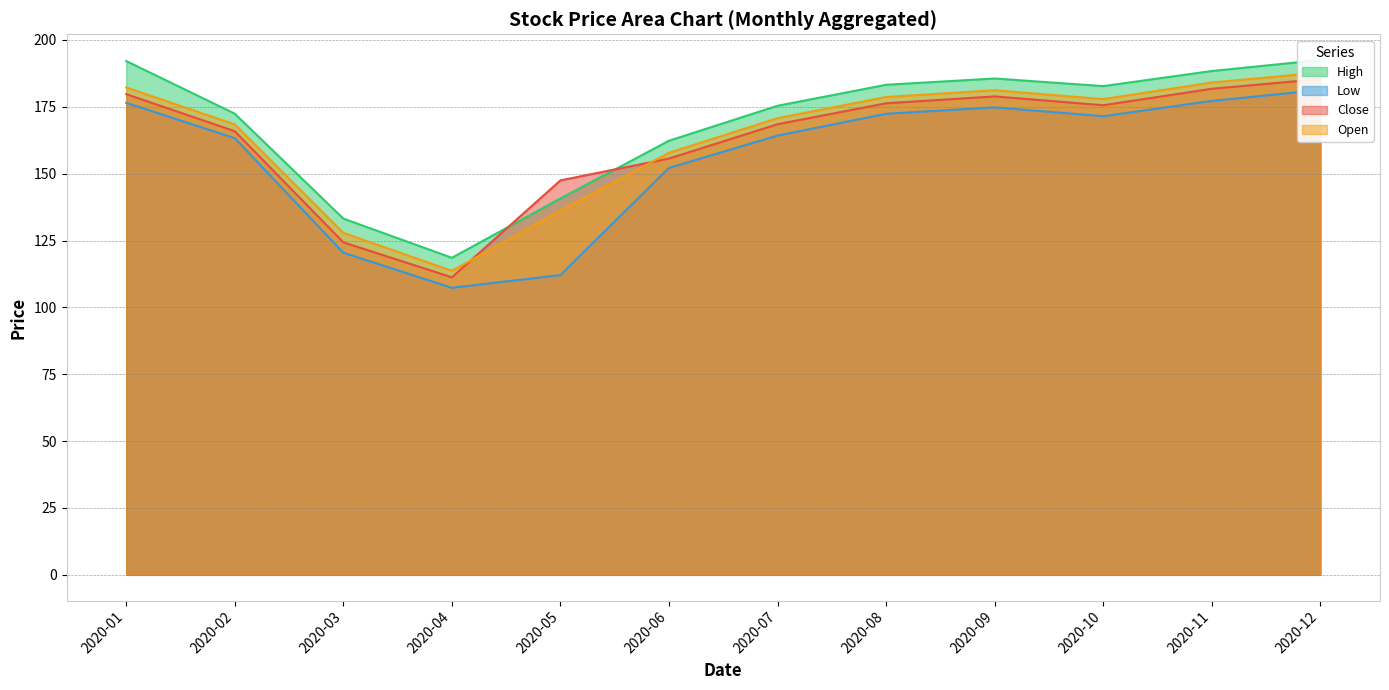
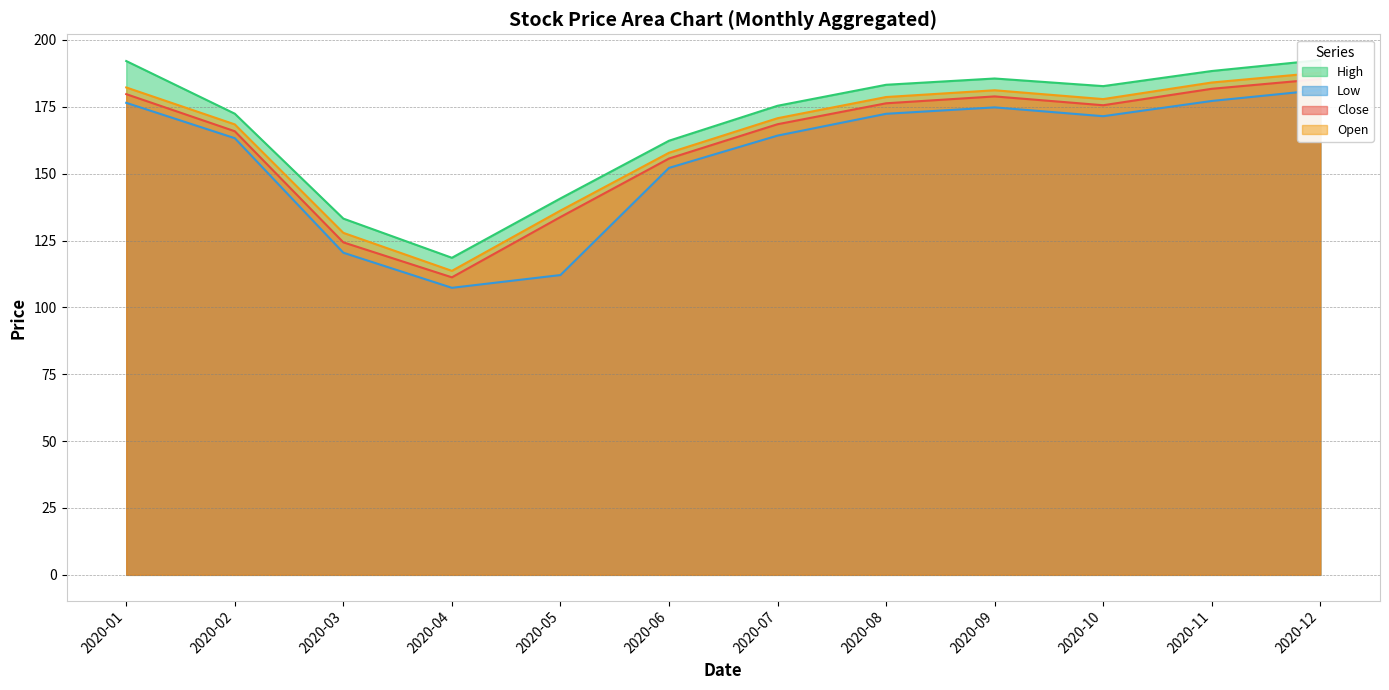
Close, 2020-05: 148 -> 134
